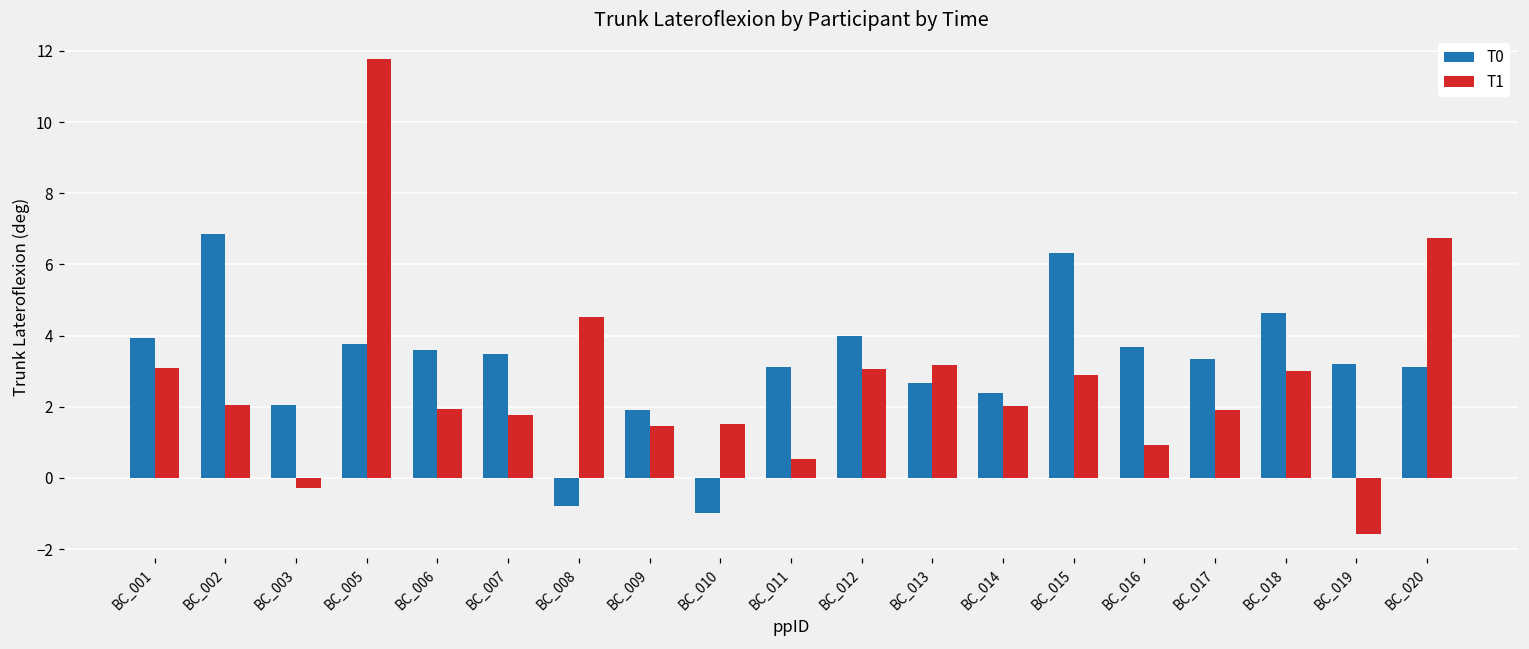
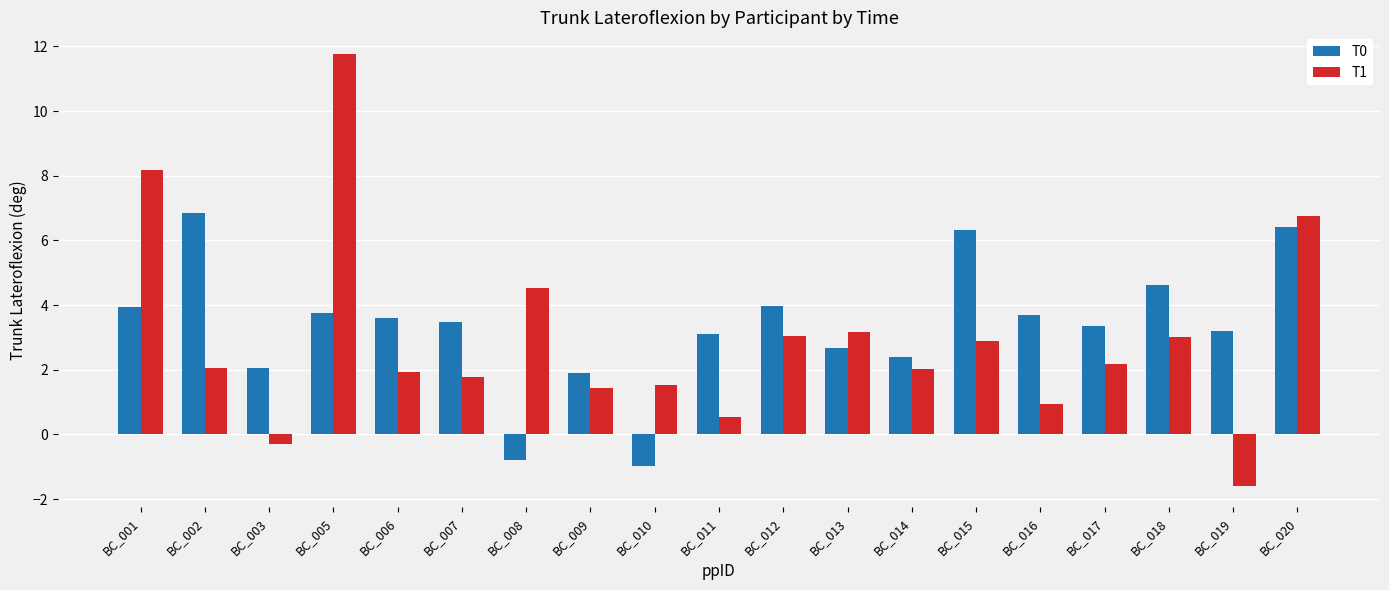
T1, BC_001: 3.1 -> 8.2
T1, BC_017: 1.9 -> 2.2
T0, BC_020: 3.1 -> 6.4
